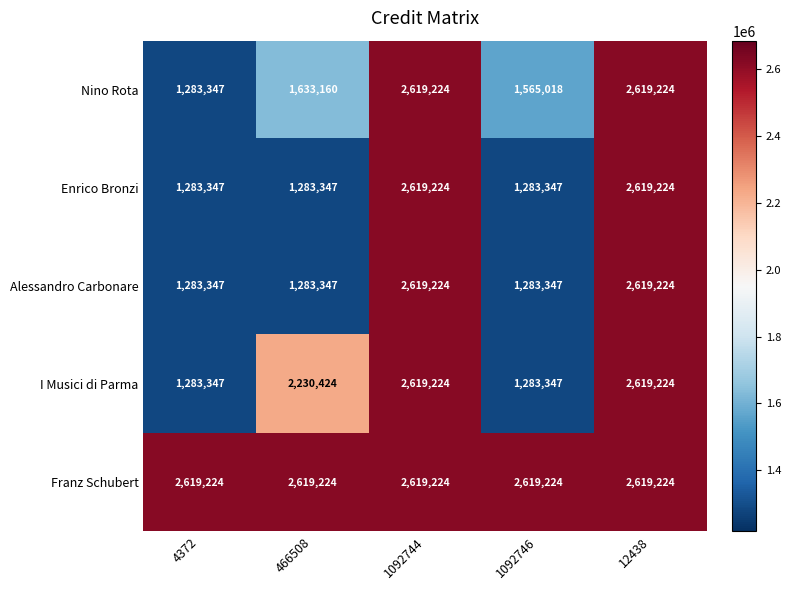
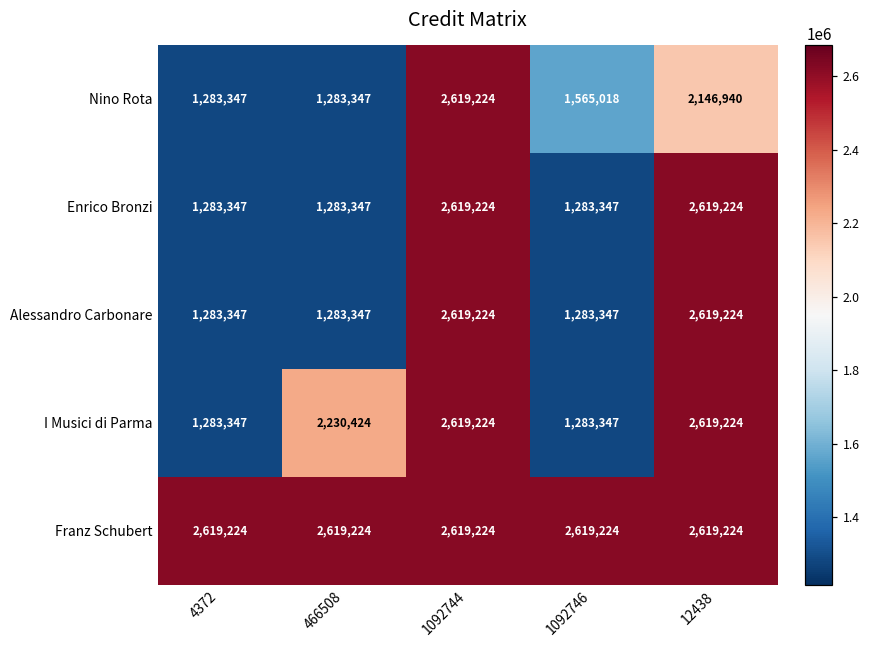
Nino Rota, 466508: 1,633,160 -> 1,283,347
Nino Rota, 12438: 2,619,224 -> 2,146,940
